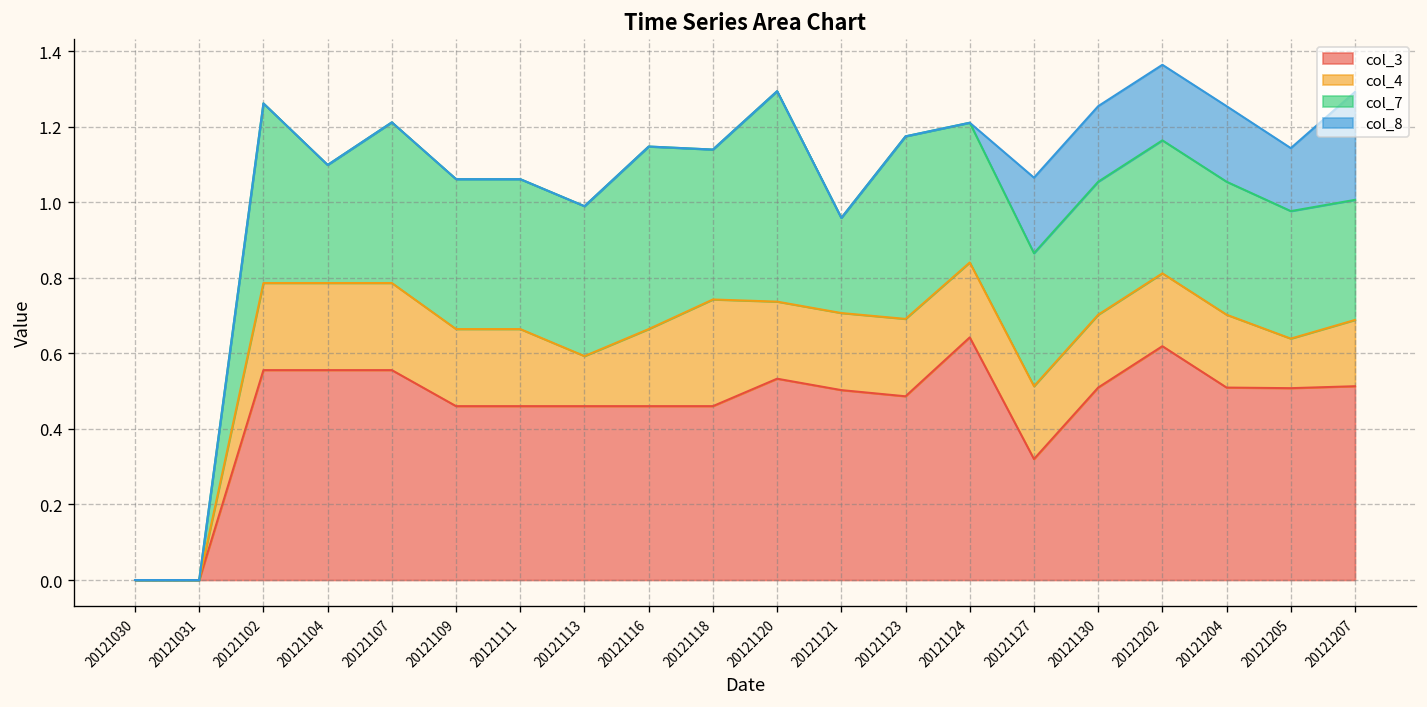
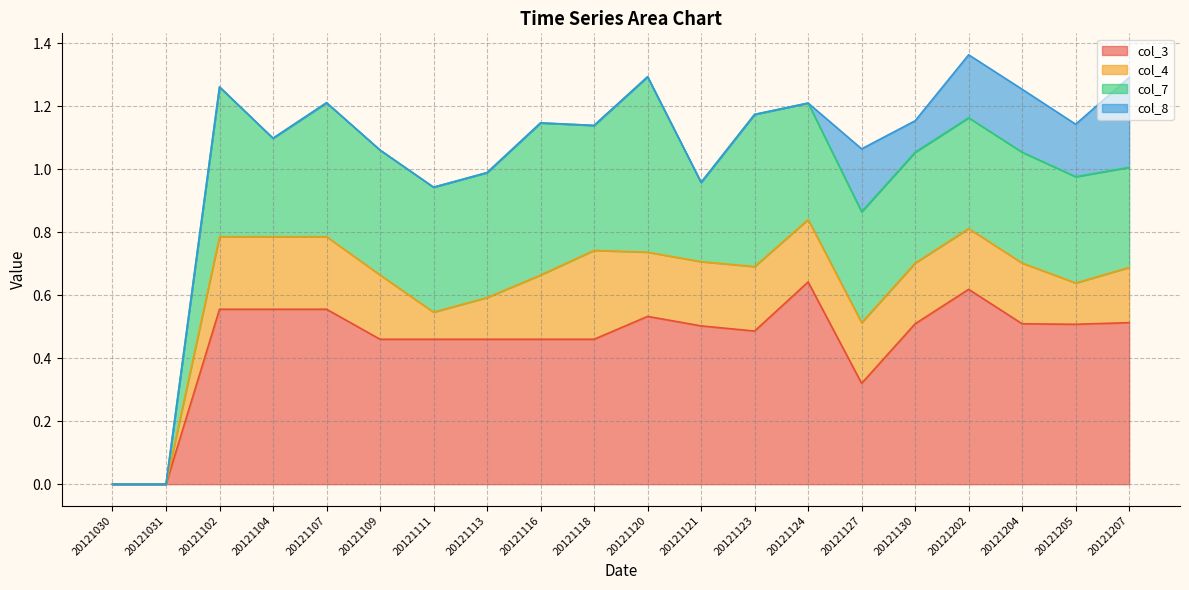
col_4, 20121111: 0.20 -> 0.09
col_8, 20121130: 0.2 -> 0.1
